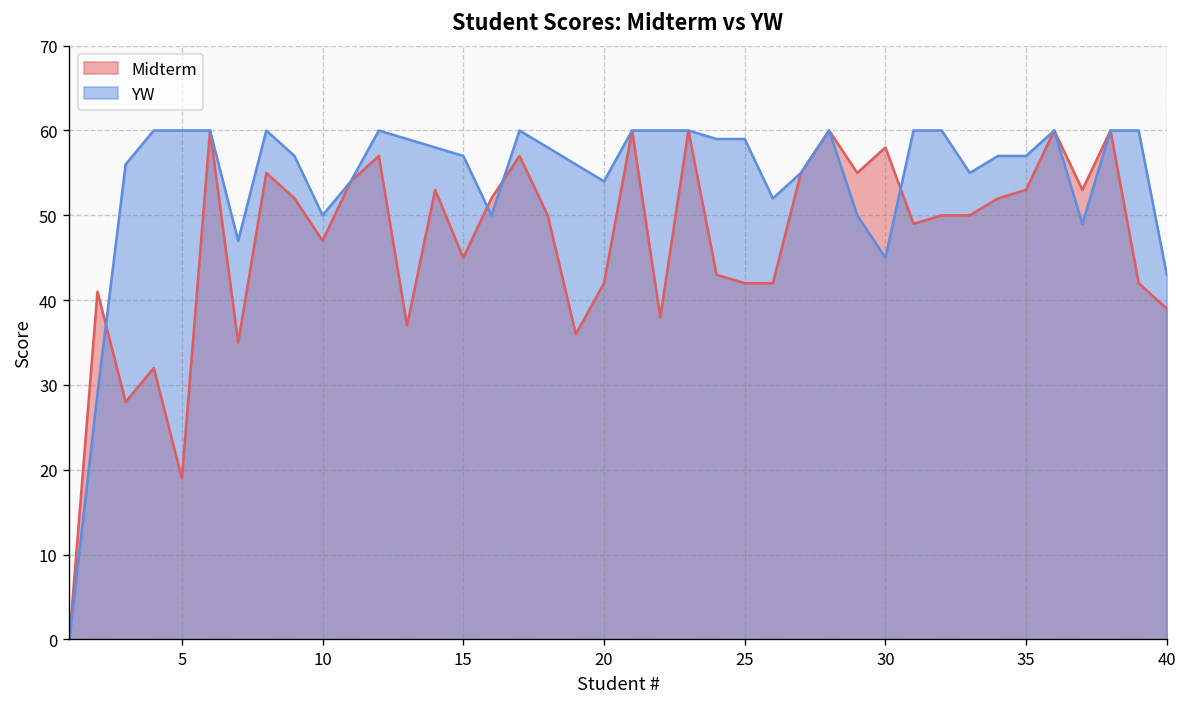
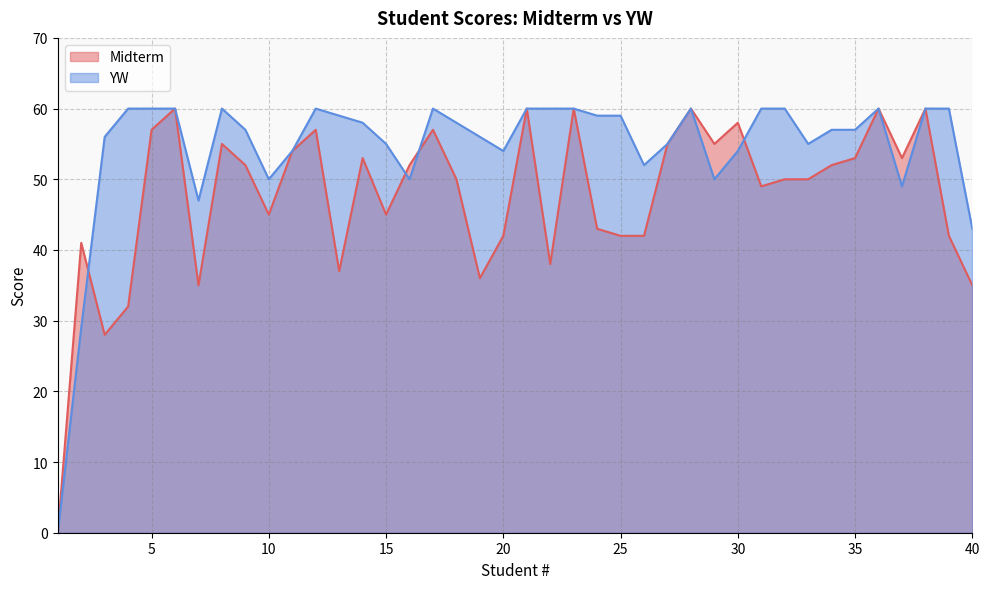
Midterm, 5: 19 -> 57
Midterm, 10: 47 -> 45
YW, 15: 57 -> 55
YW, 30: 45 -> 54
Midterm, 40: 39 -> 35
